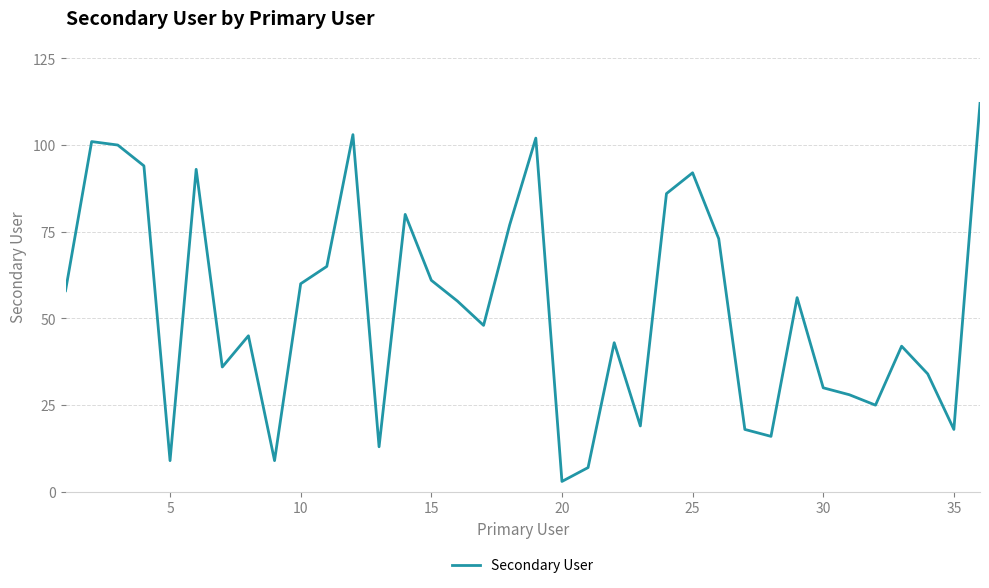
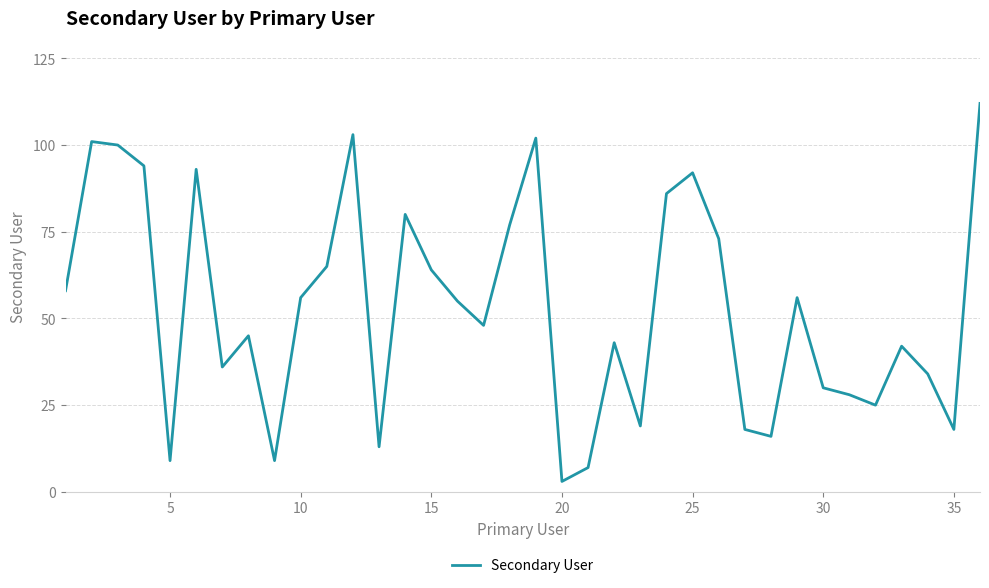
10: 60 -> 56
15: 61 -> 64
